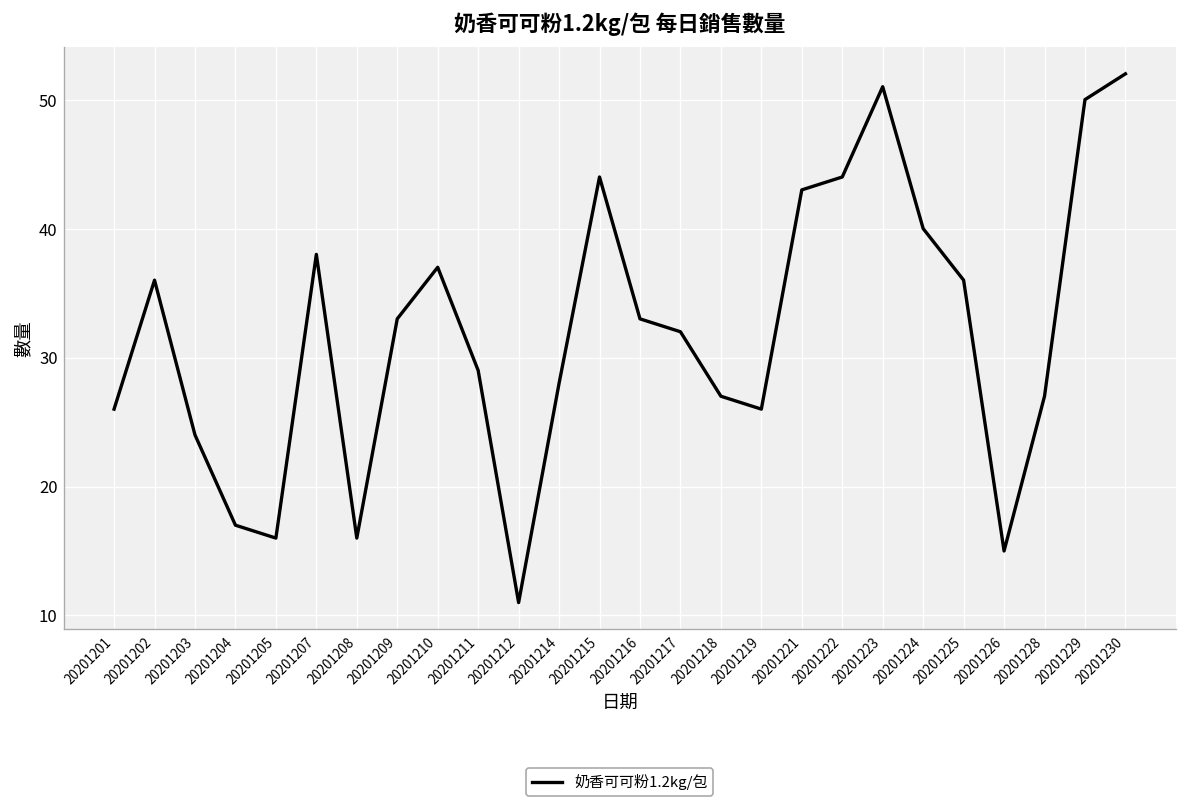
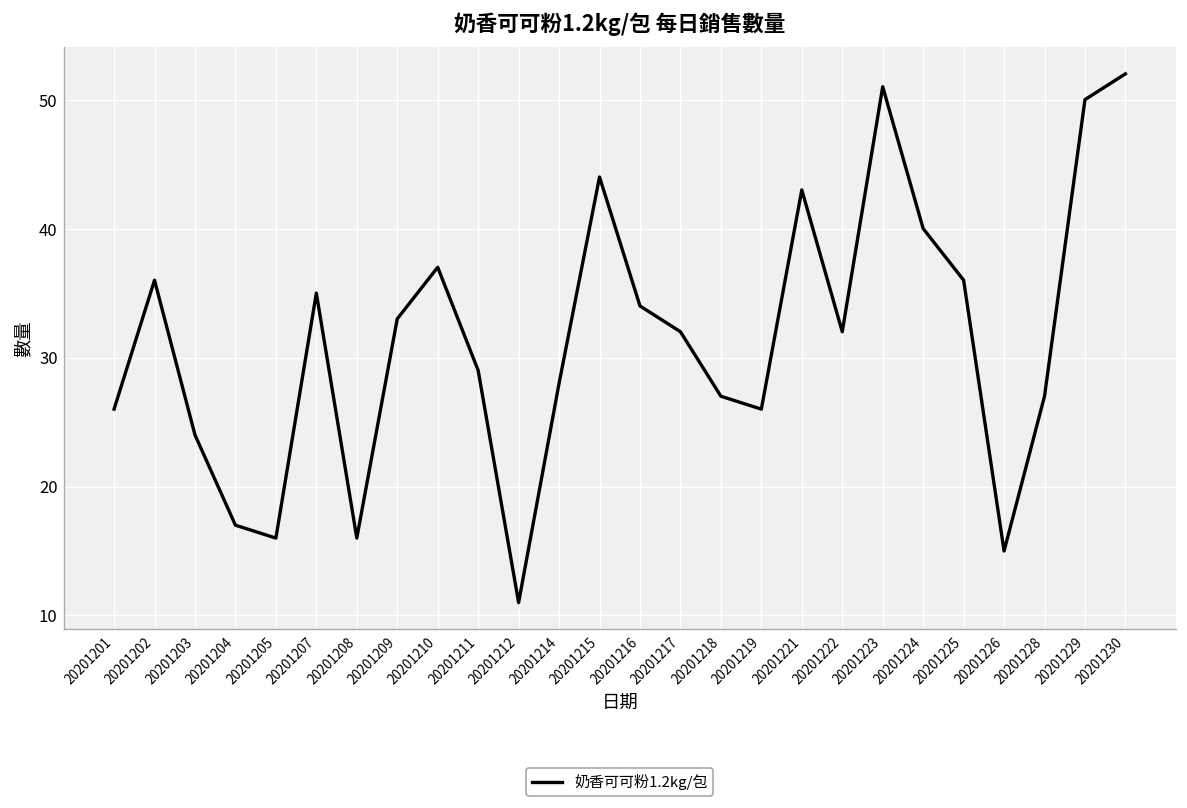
20201207: 38 -> 35
20201216: 33 -> 34
20201222: 44 -> 32
